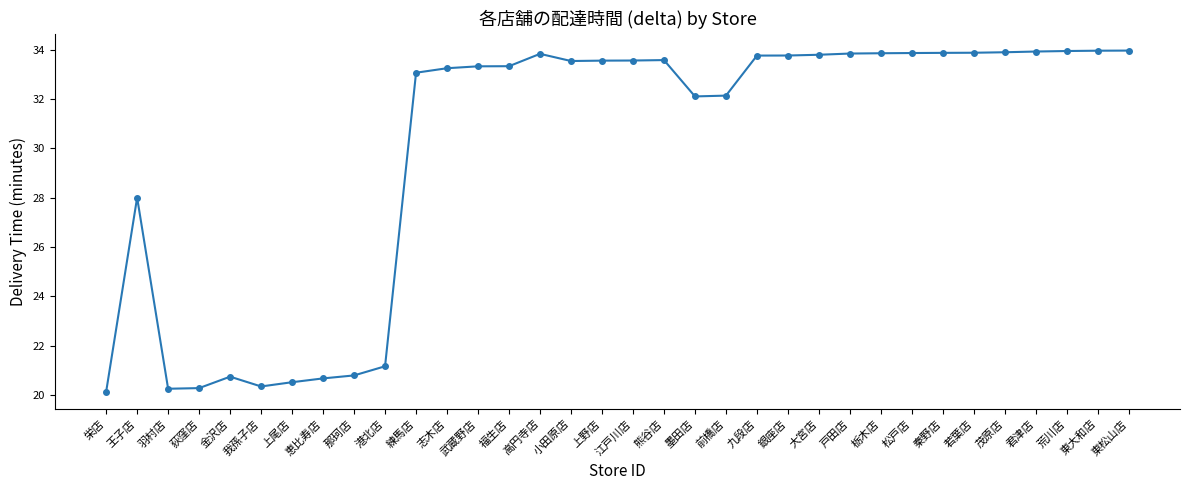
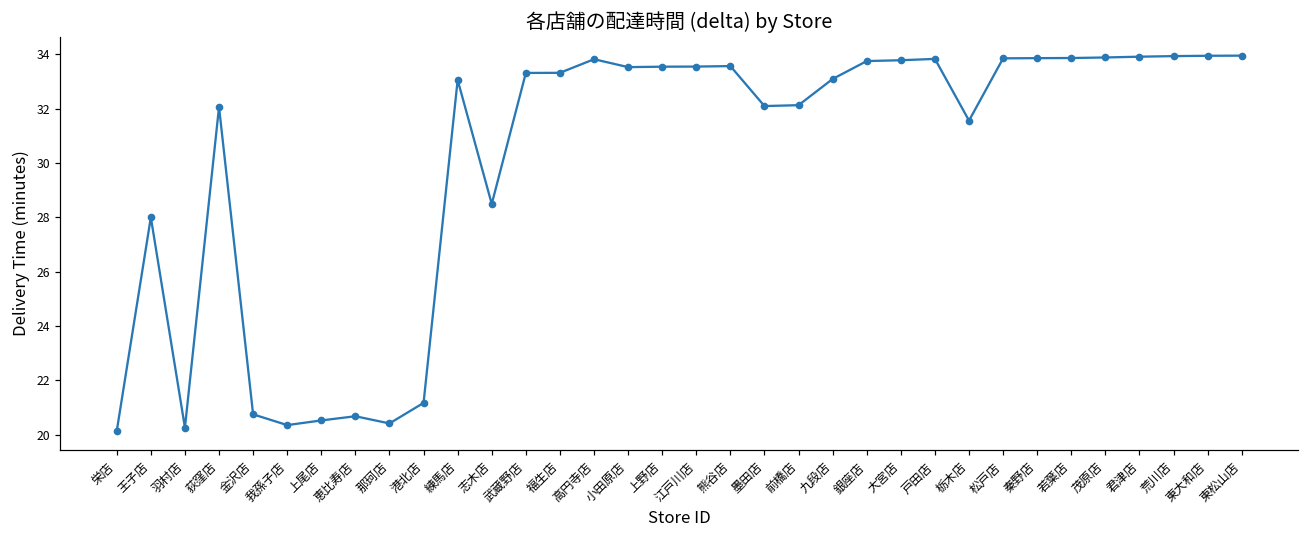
荻窪店: 20.3 -> 32.1
那珂店: 20.8 -> 20.4
志木店: 33.2 -> 28.5
九段店: 33.8 -> 33.1
栃木店: 33.8 -> 31.6
